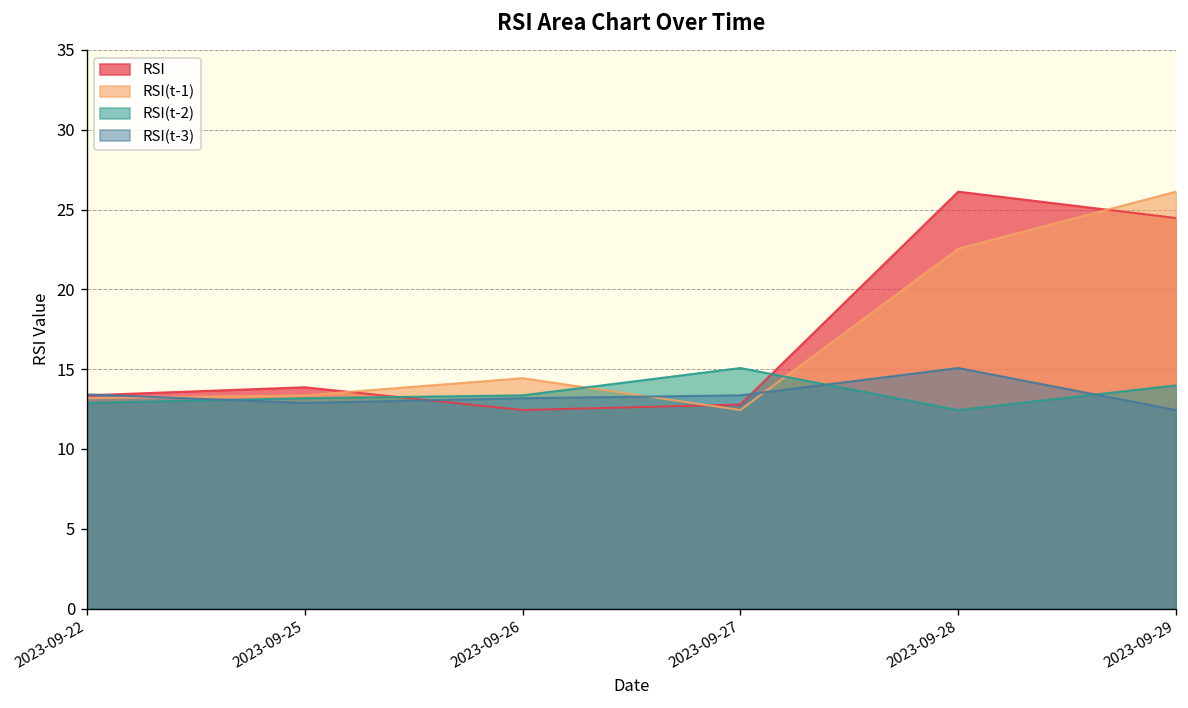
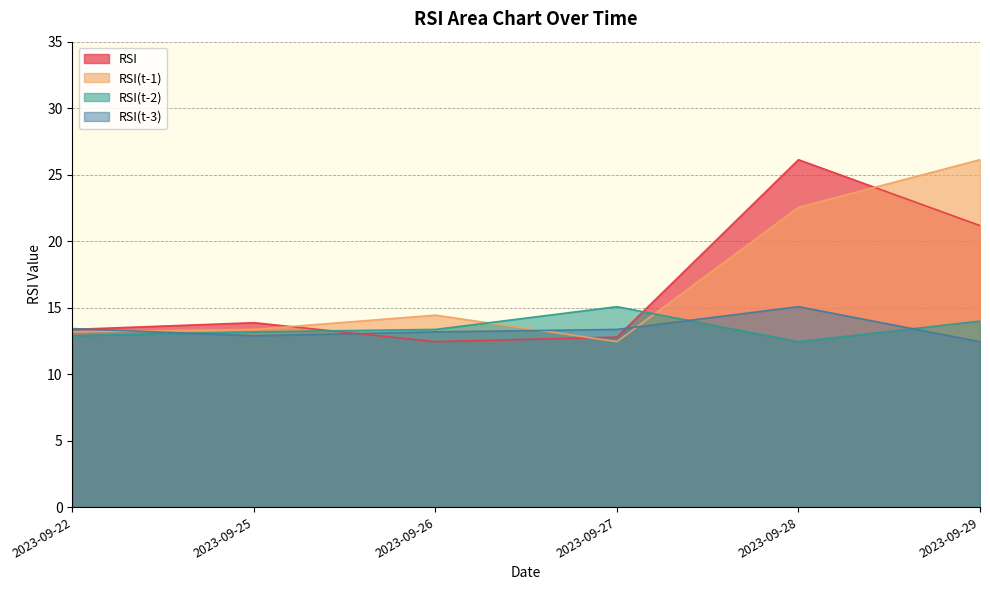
RSI, 2023-09-29: 24.5 -> 21.2
